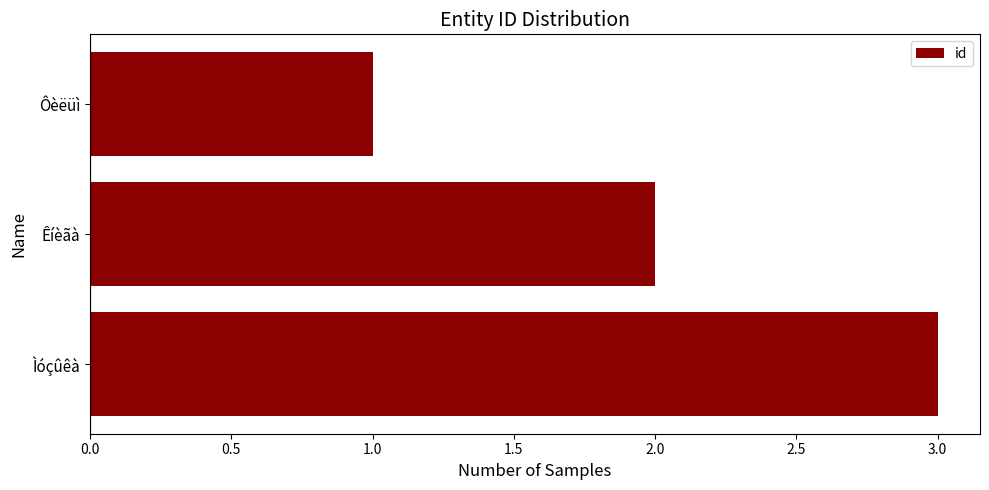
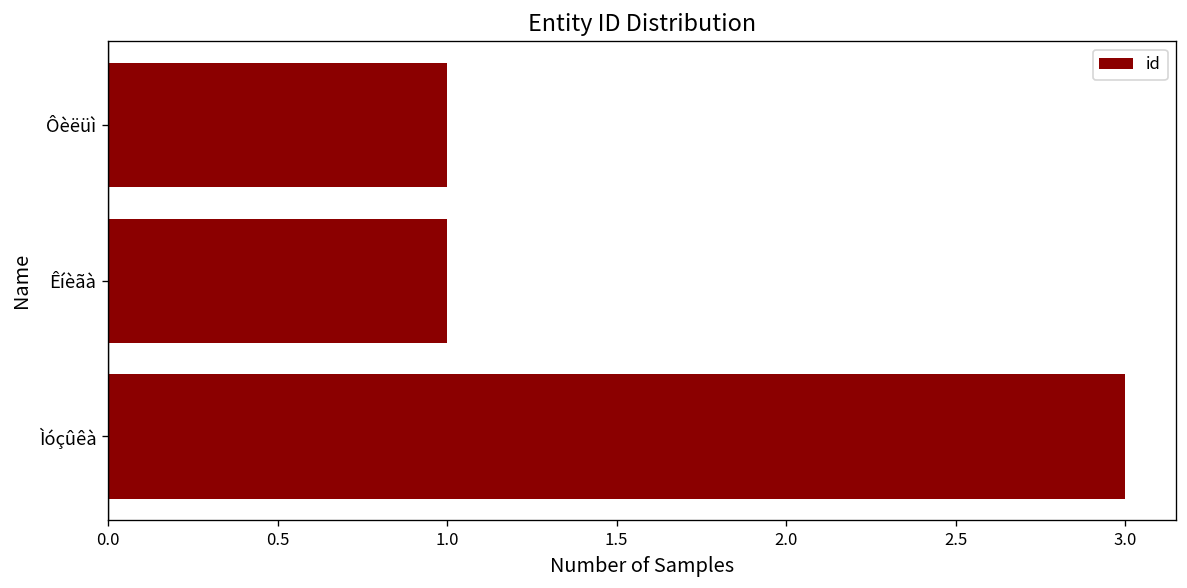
Êíèãà: 2 -> 1
